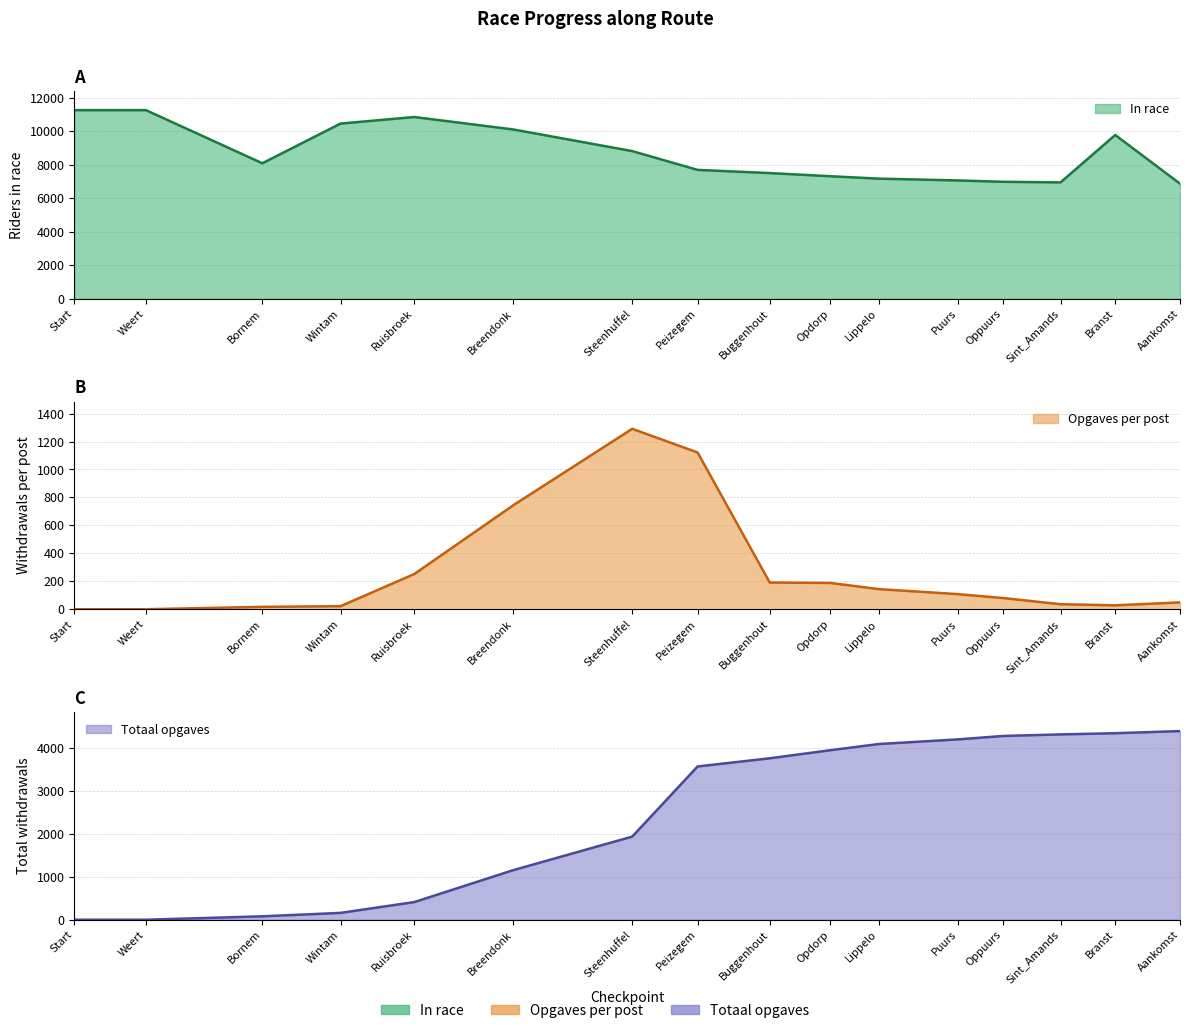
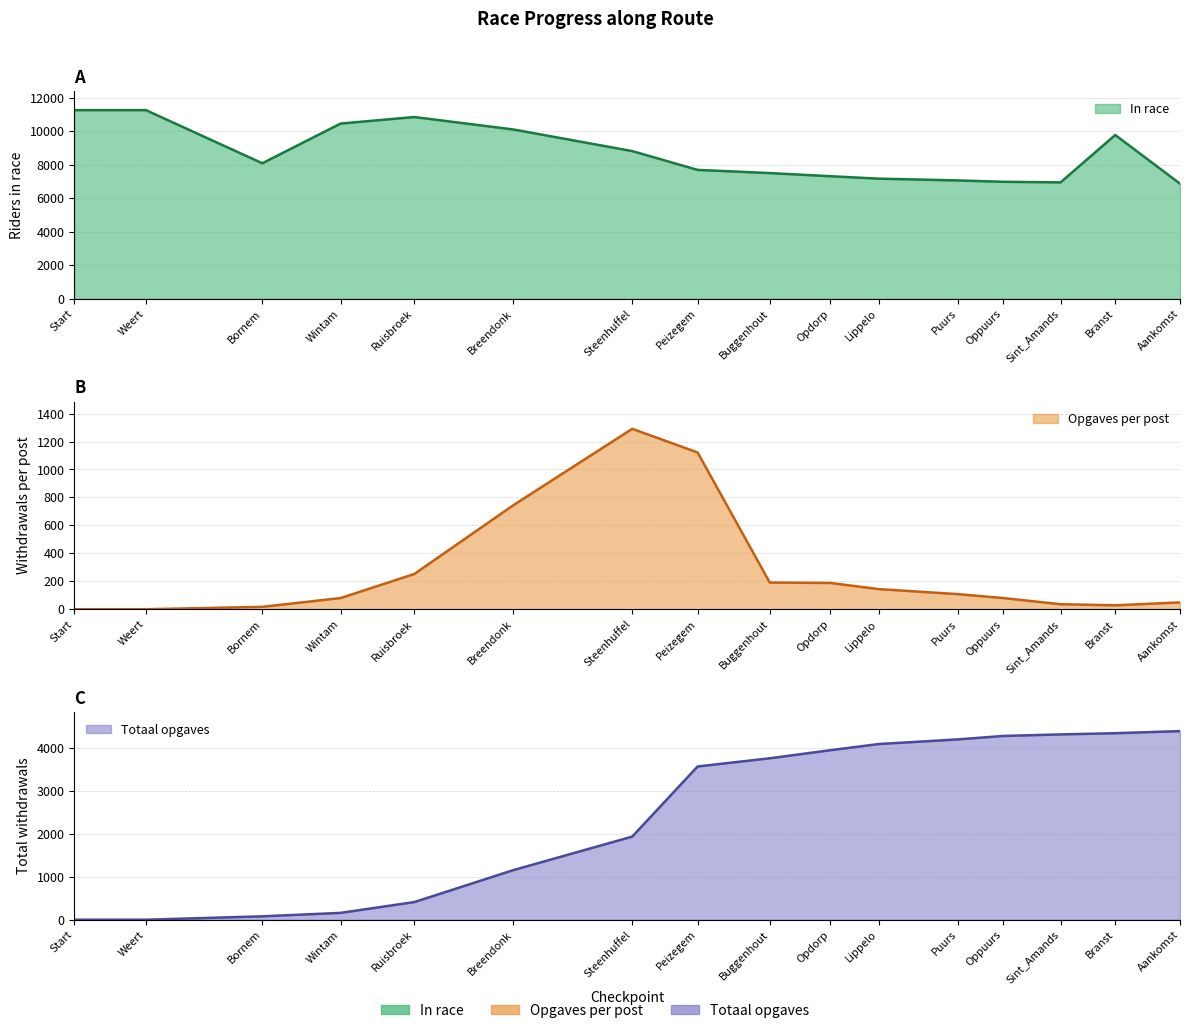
B, Wintam: 20 -> 80
